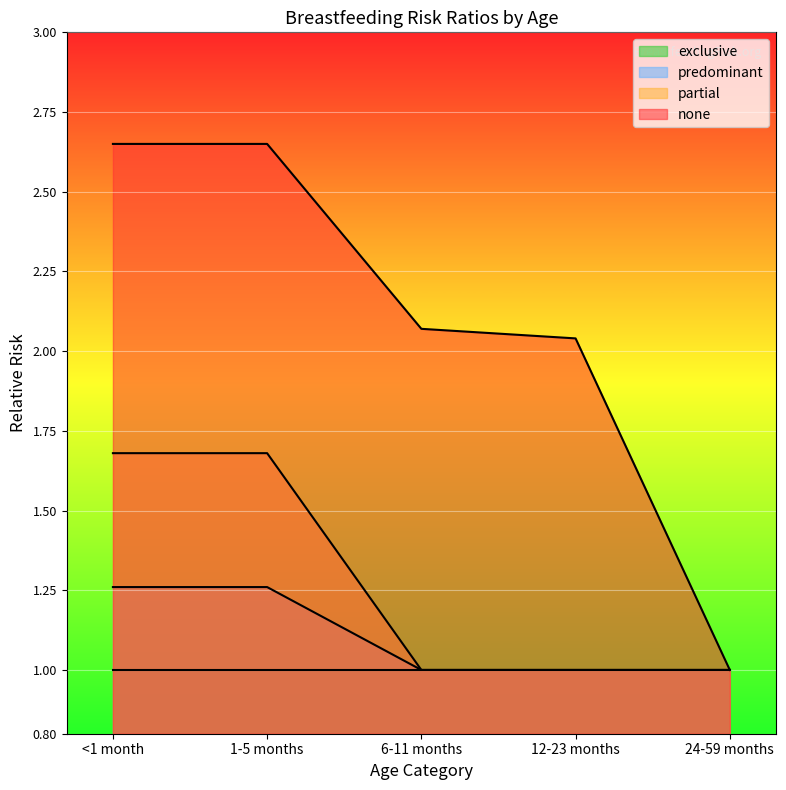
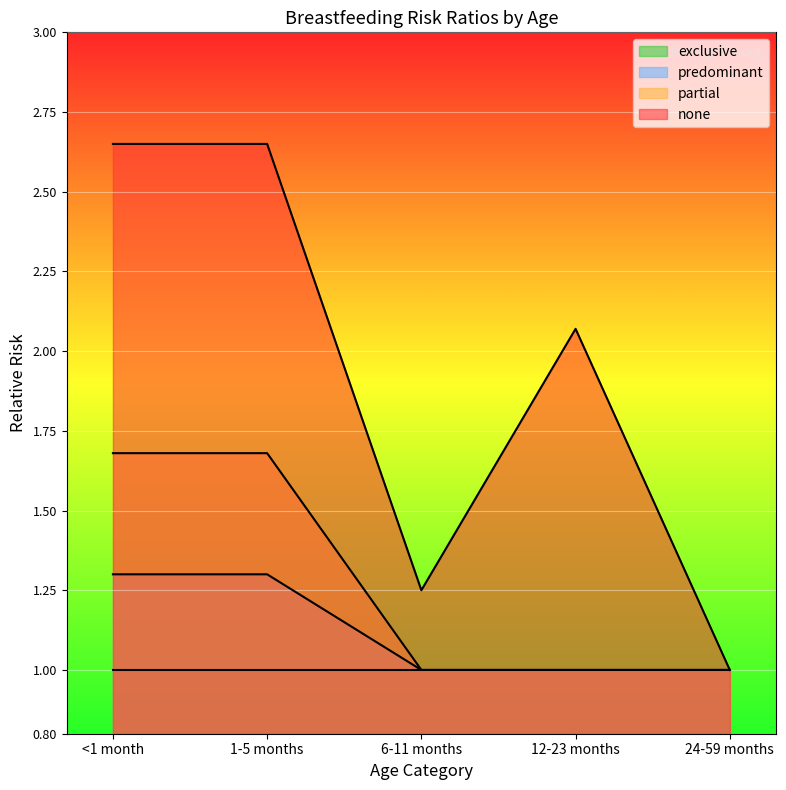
predominant, <1 month: 1.26 -> 1.30
predominant, 1-5 months: 1.26 -> 1.30
none, 6-11 months: 2.07 -> 1.25
none, 12-23 months: 2.04 -> 2.07
